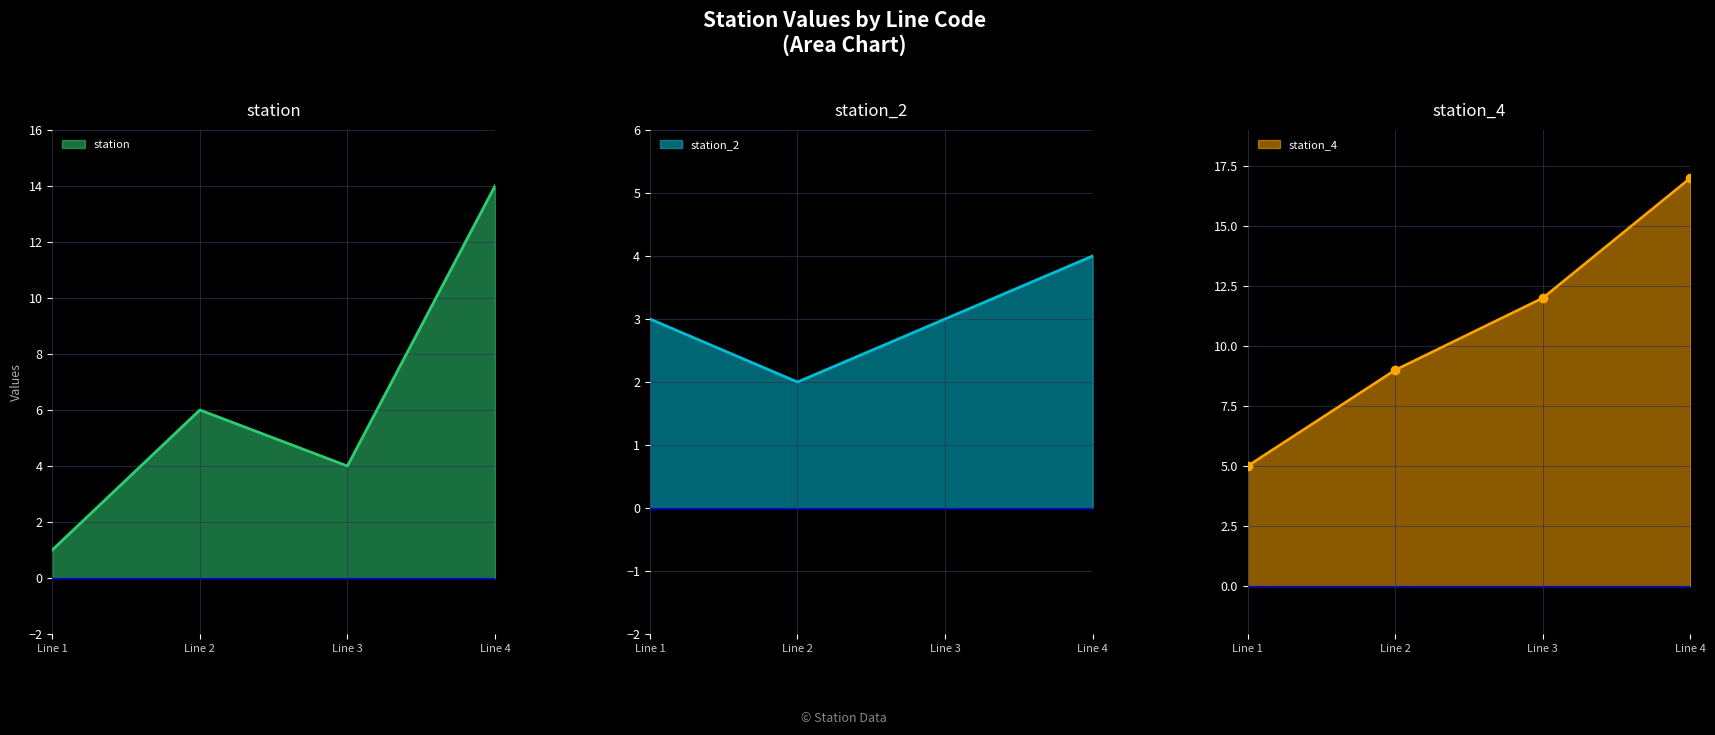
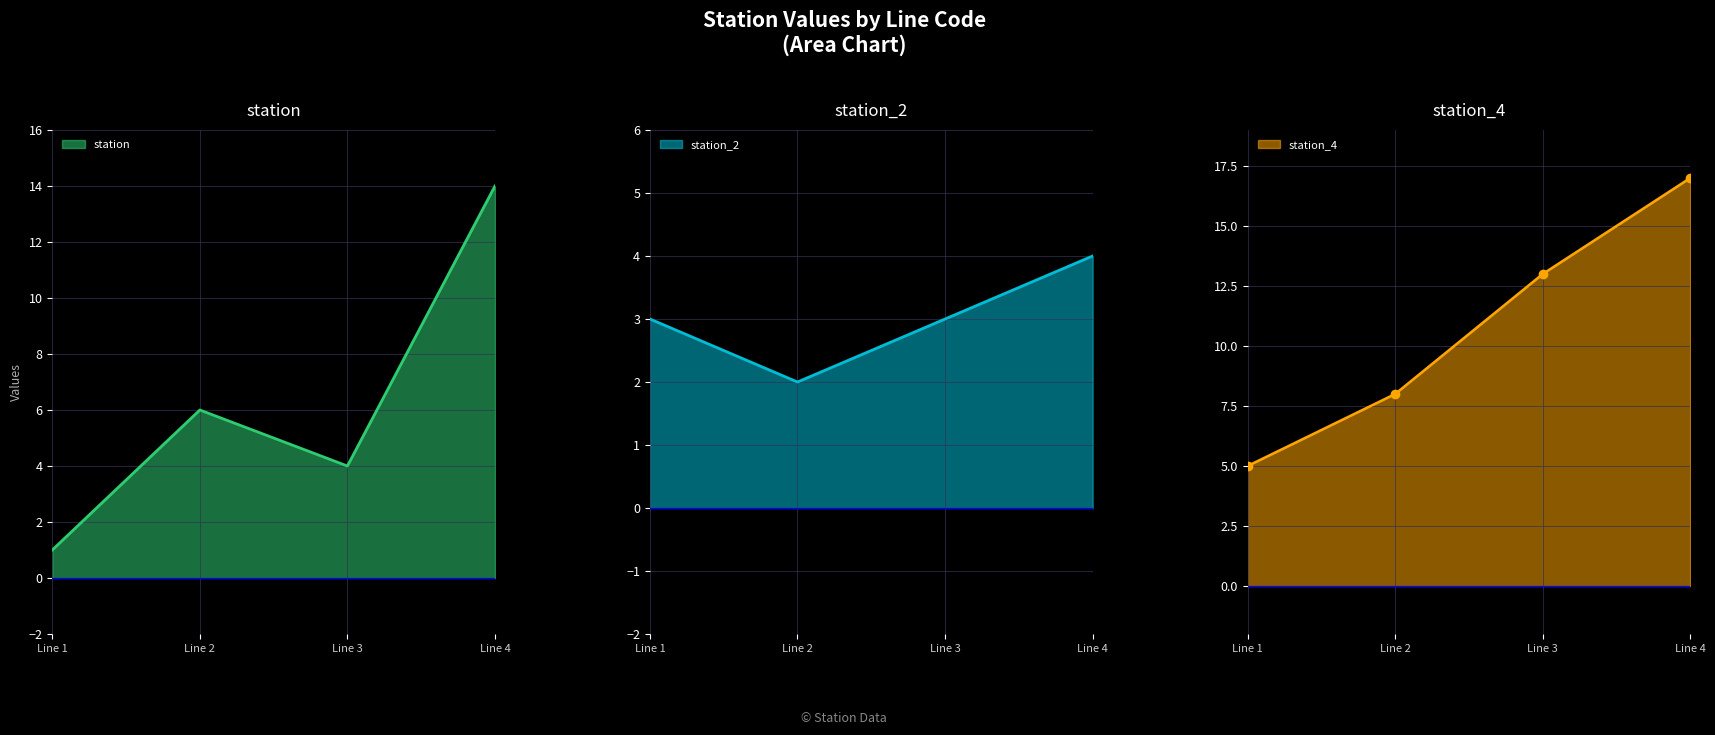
station_4, Line 2: 9 -> 8
station_4, Line 3: 12 -> 13
